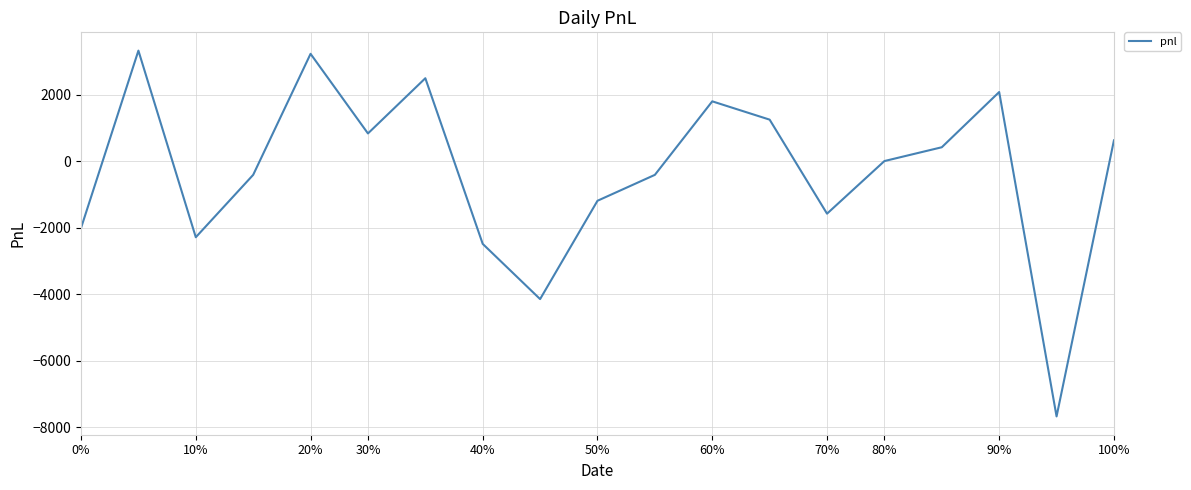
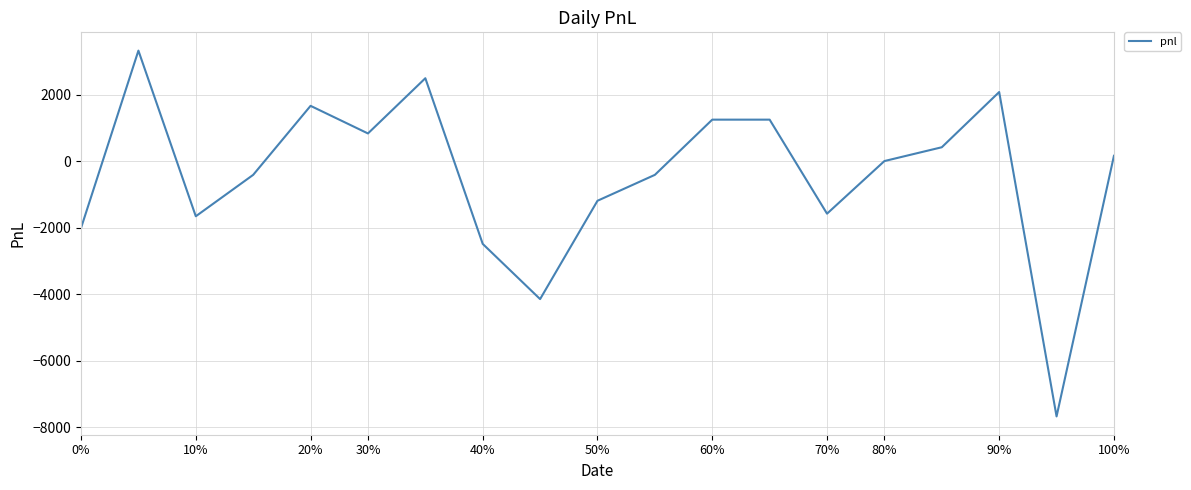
10%: -2300 -> -1700
20%: 3200 -> 1700
60%: 1800 -> 1200
100%: 600 -> 200
